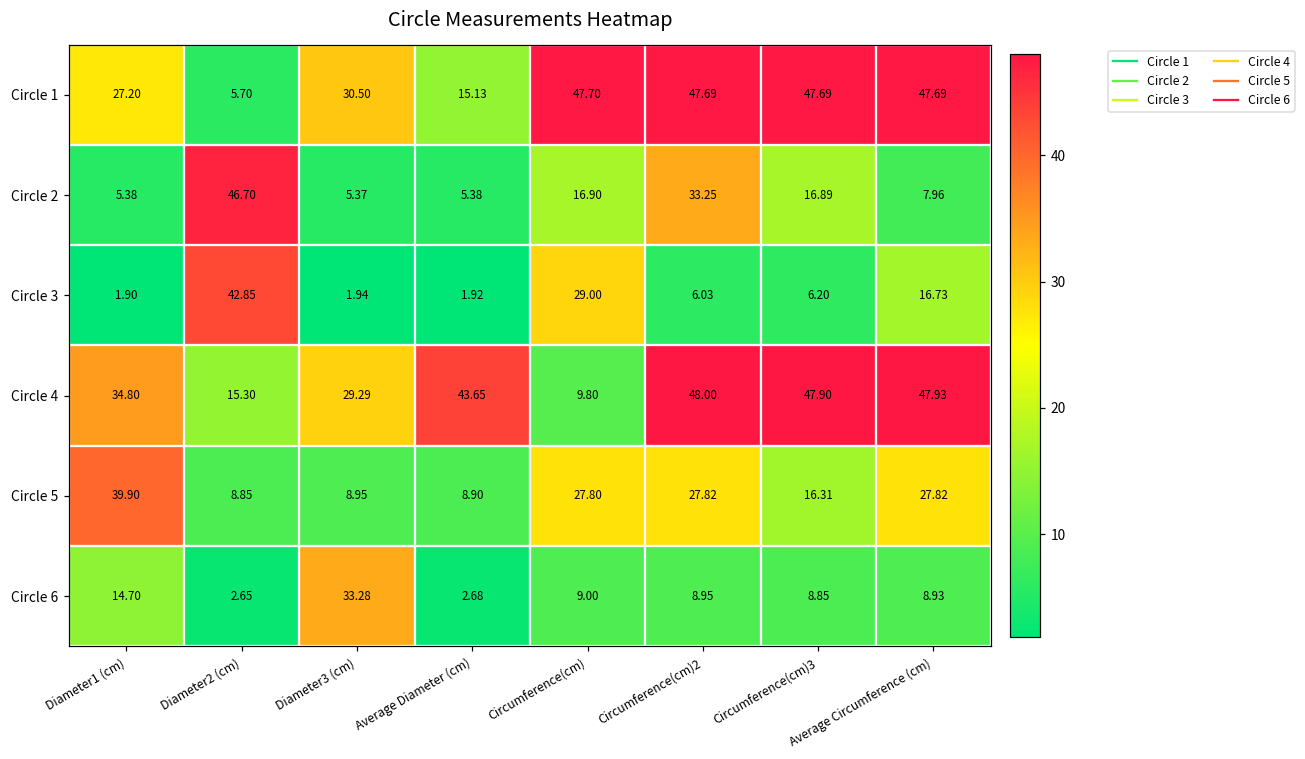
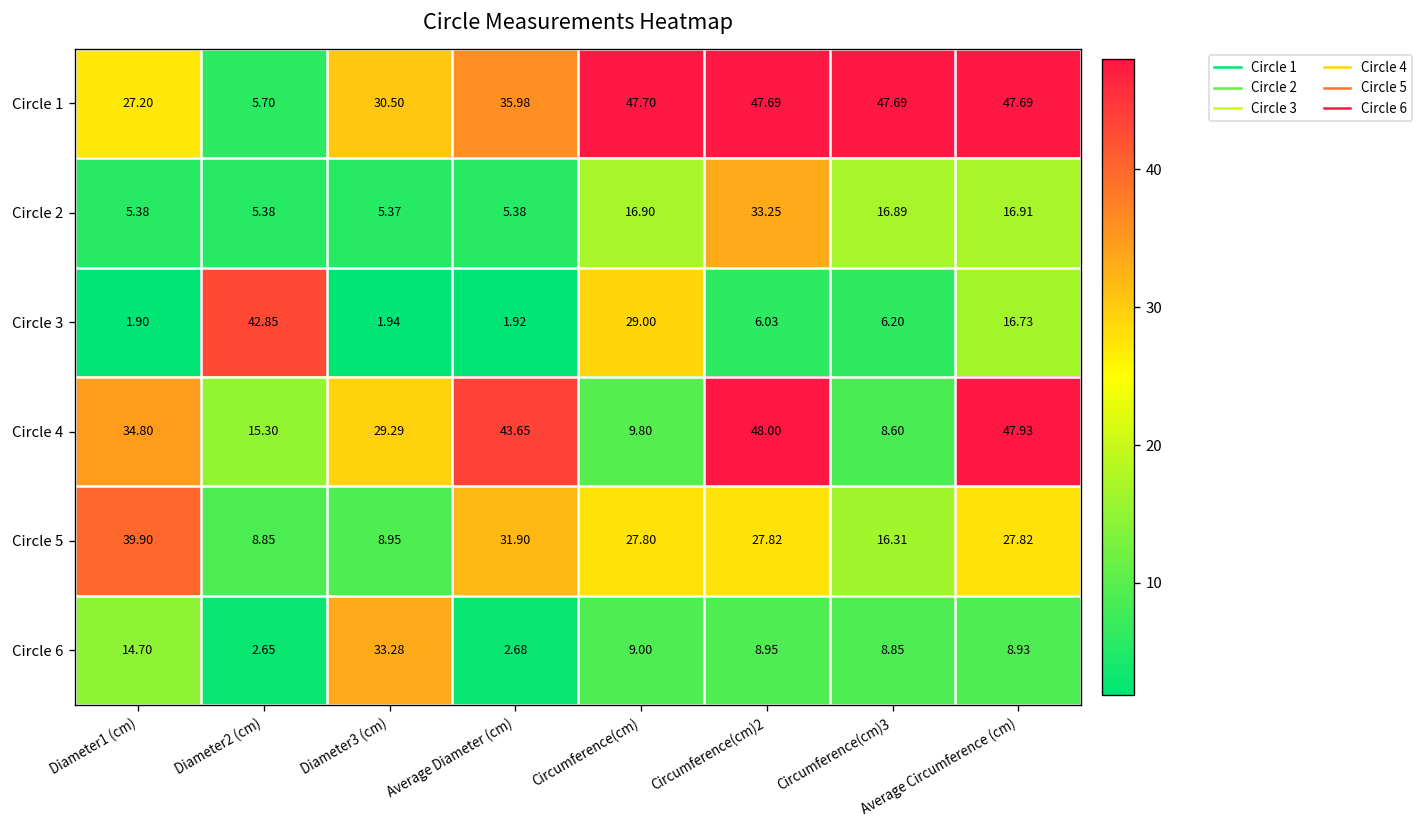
Circle 1, Average Diameter (cm): 15.13 -> 35.98
Circle 2, Diameter2 (cm): 46.70 -> 5.38
Circle 2, Average Circumference (cm): 7.96 -> 16.91
Circle 4, Circumference(cm)3: 47.90 -> 8.60
Circle 5, Average Diameter (cm): 8.90 -> 31.90
